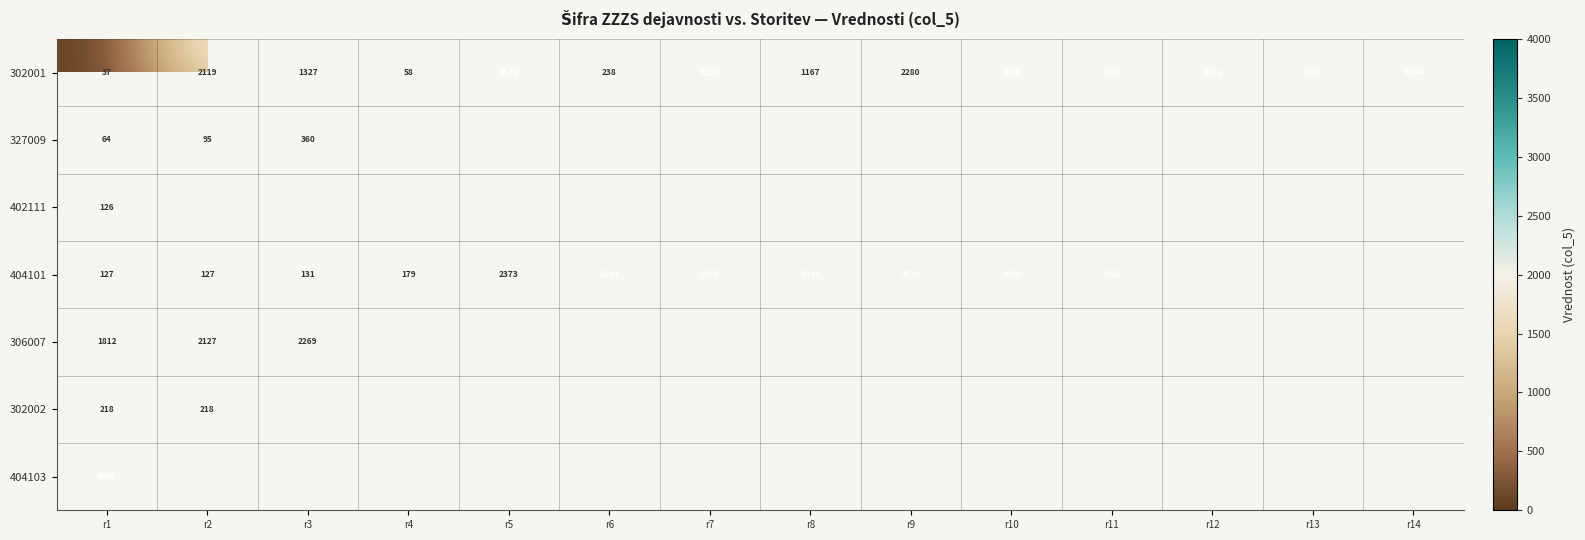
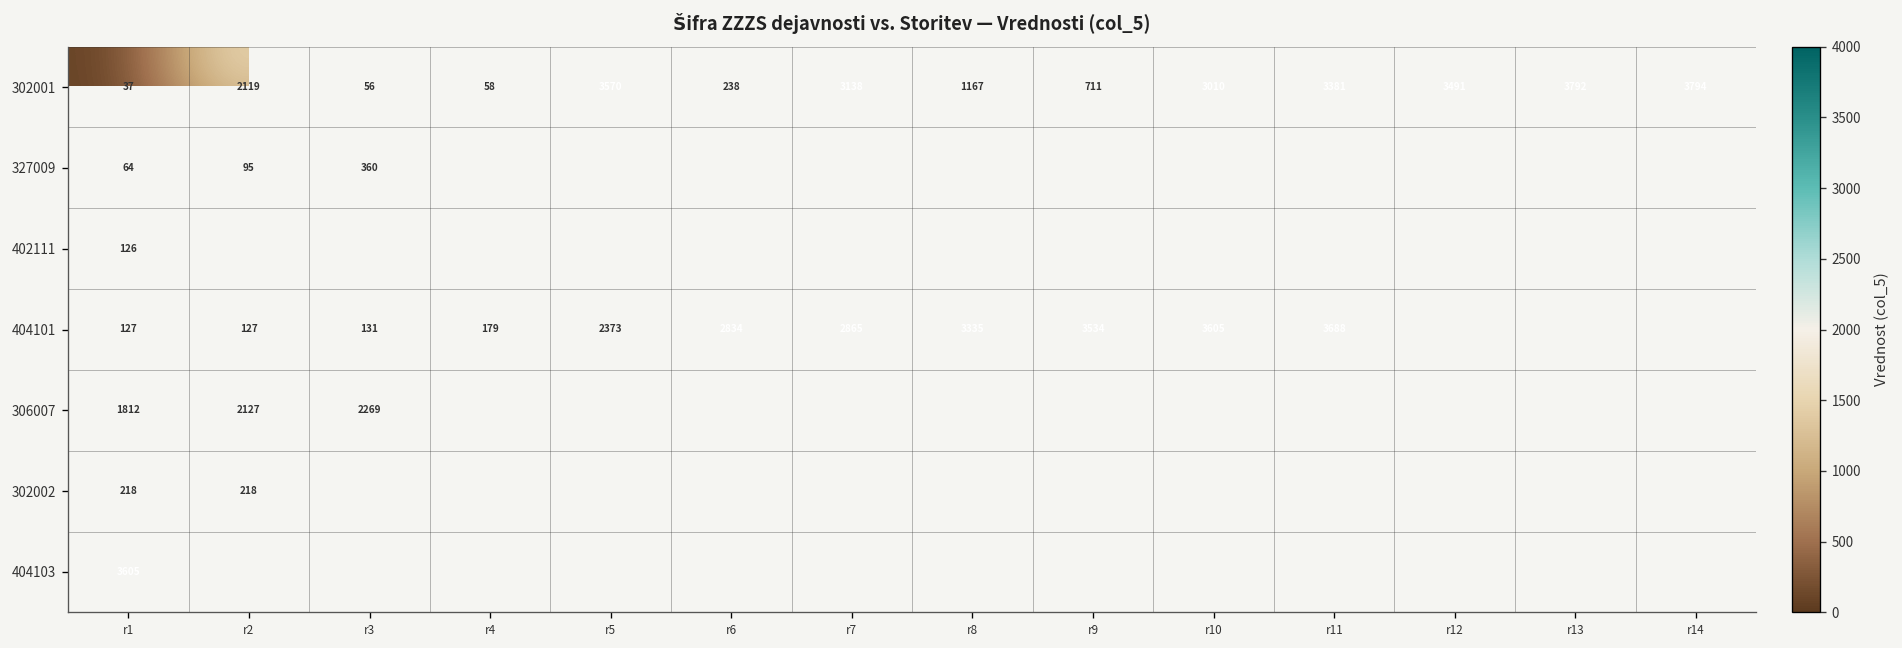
302001, r3: 1327 -> 56
302001, r9: 2280 -> 711
